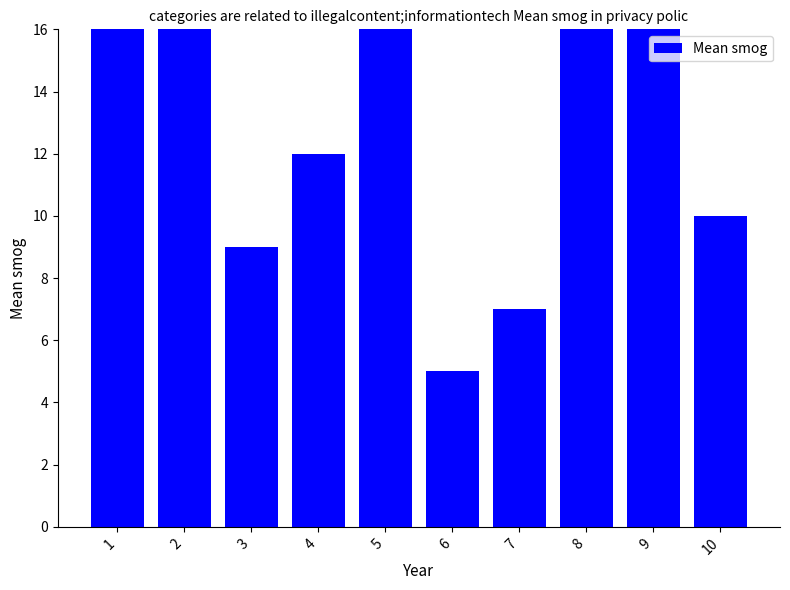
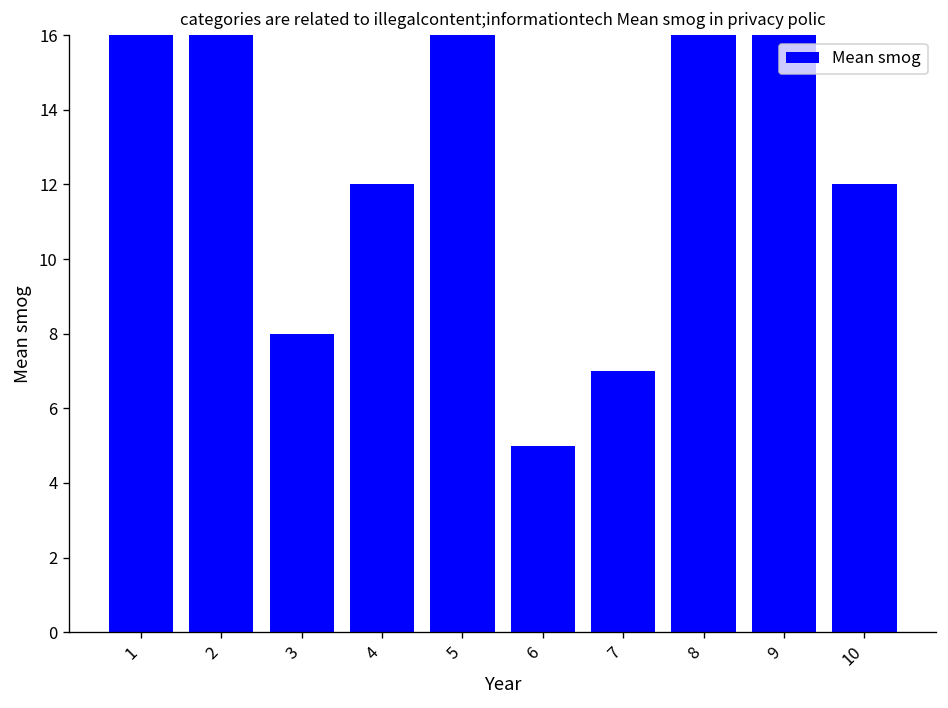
3: 9 -> 8
10: 10 -> 12
